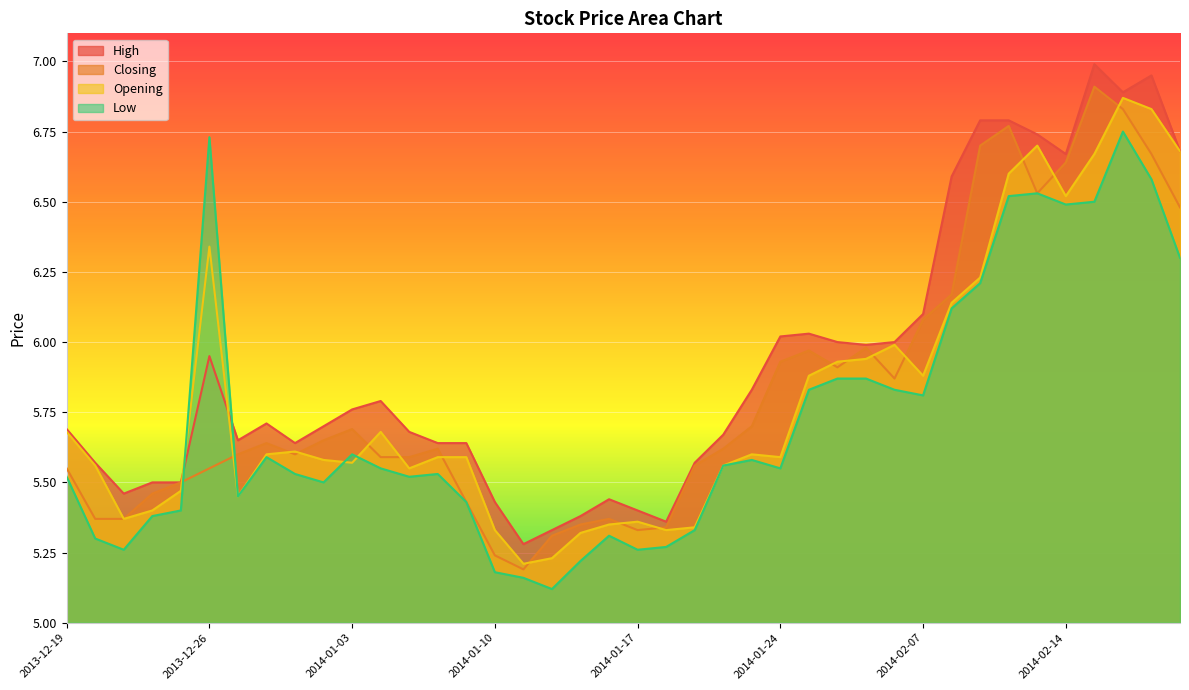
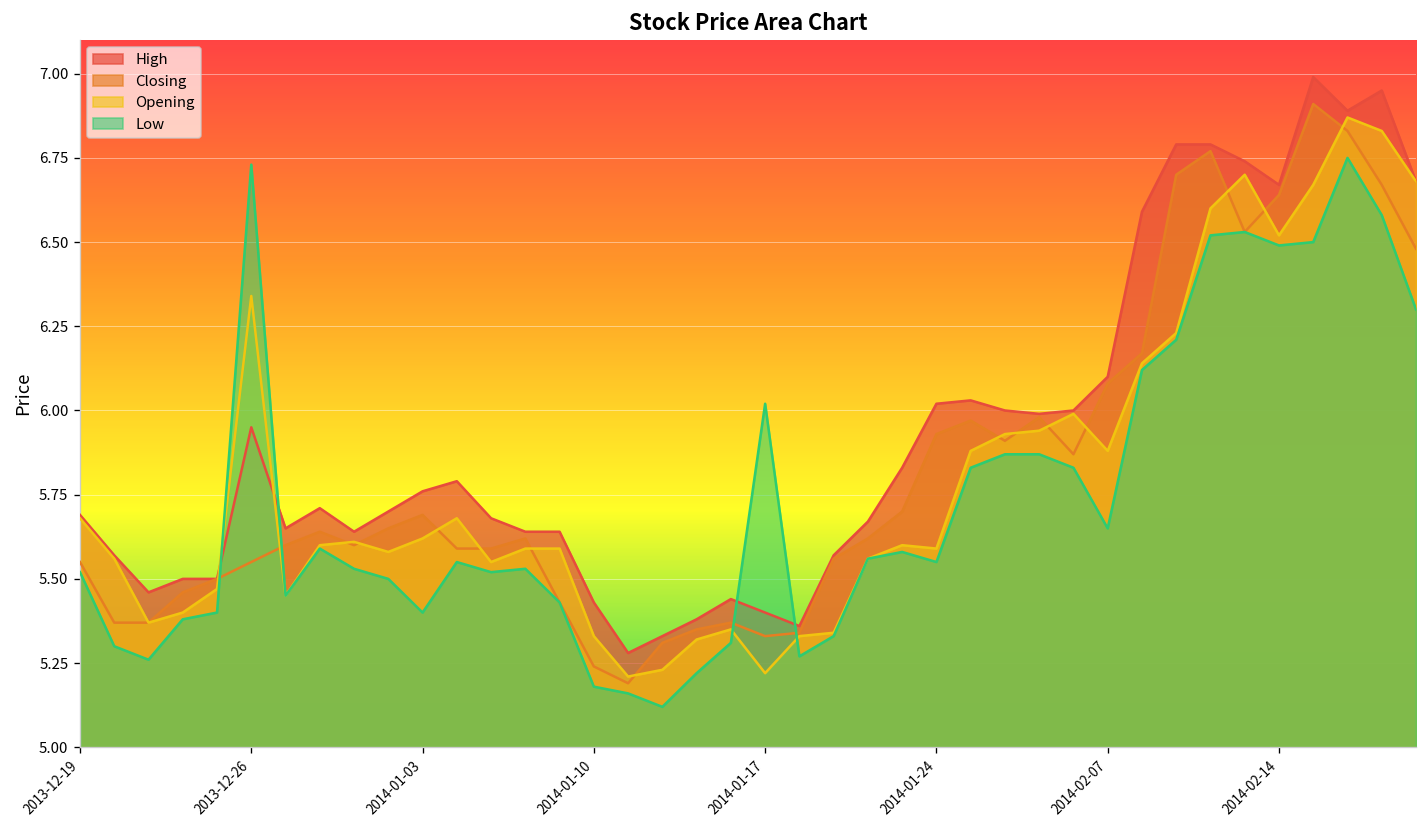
Opening, 2014-01-03: 5.57 -> 5.62
Low, 2014-01-03: 5.6 -> 5.4
Opening, 2014-01-17: 5.36 -> 5.22
Low, 2014-01-17: 5.26 -> 6.02
Low, 2014-02-07: 5.81 -> 5.65
